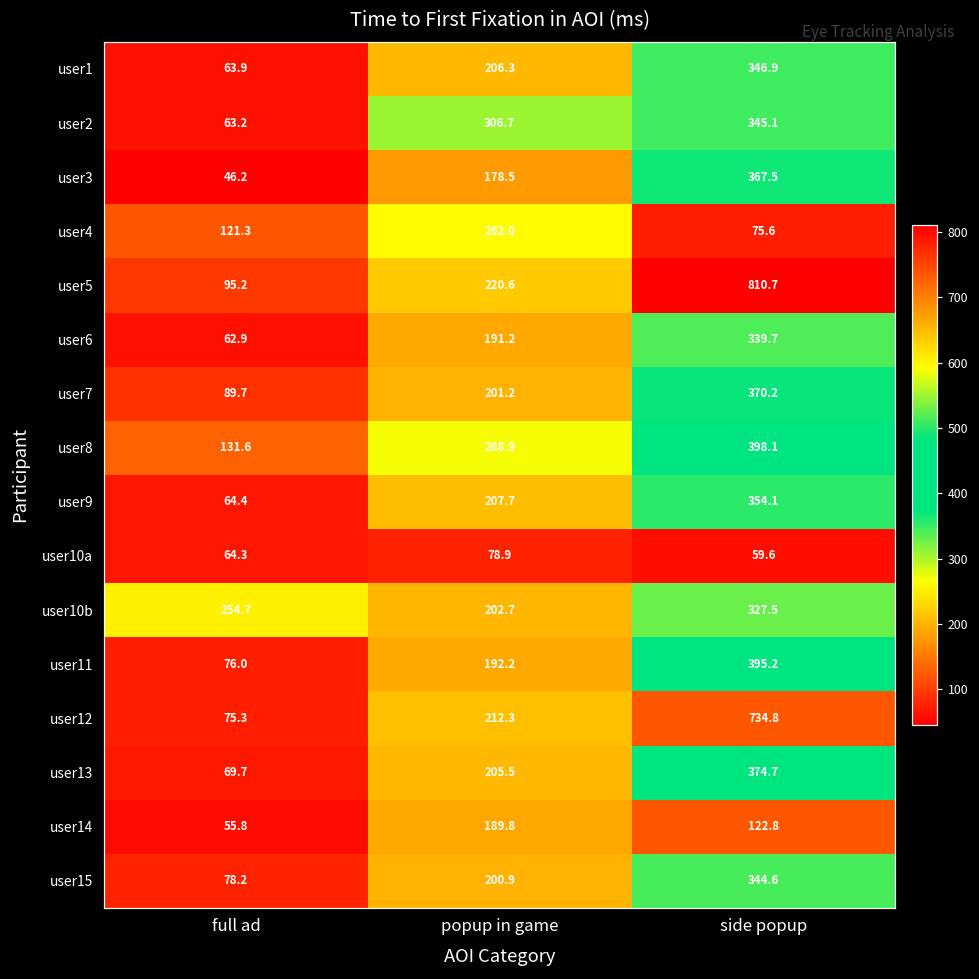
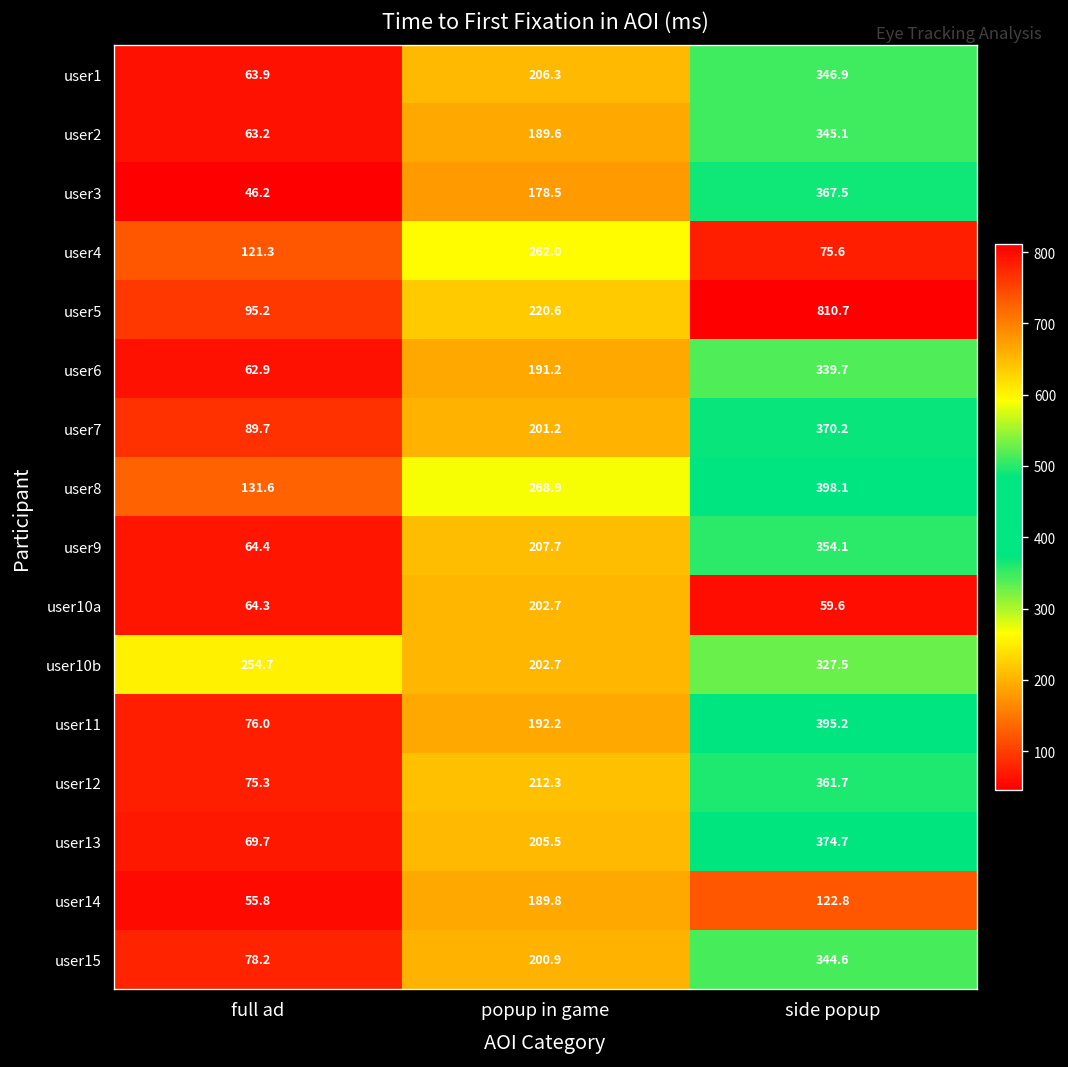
user2, popup in game: 306.7 -> 189.6
user10a, popup in game: 78.9 -> 202.7
user12, side popup: 734.8 -> 361.7
